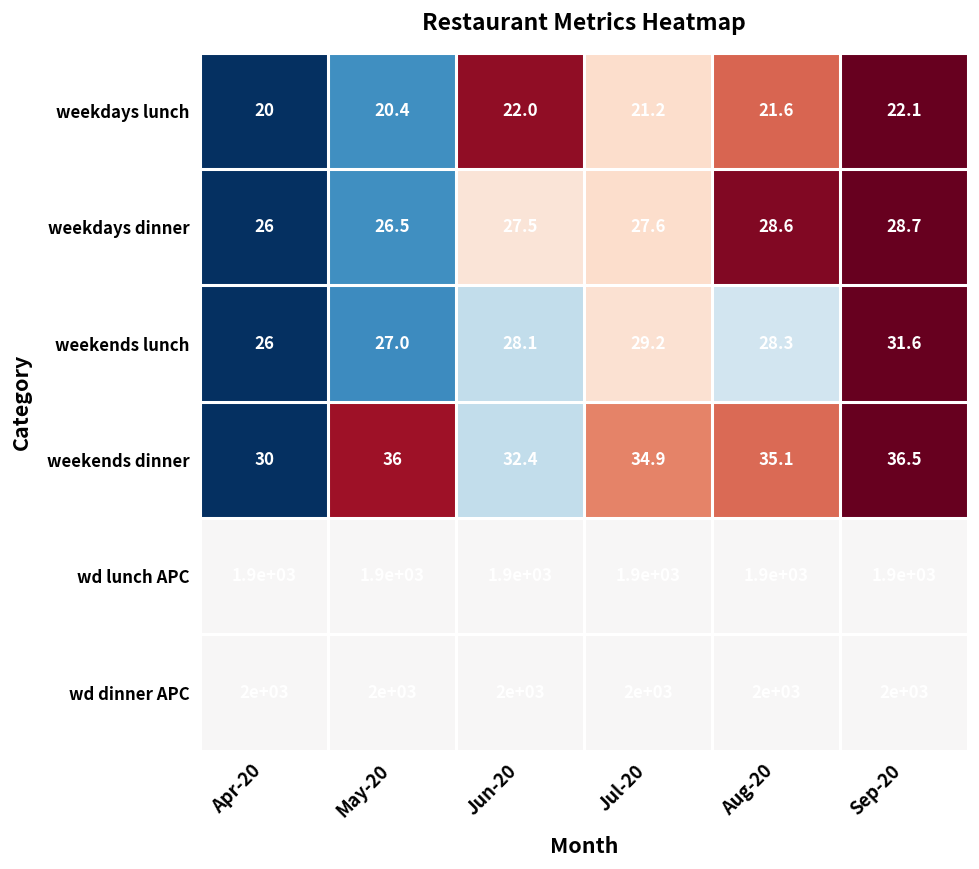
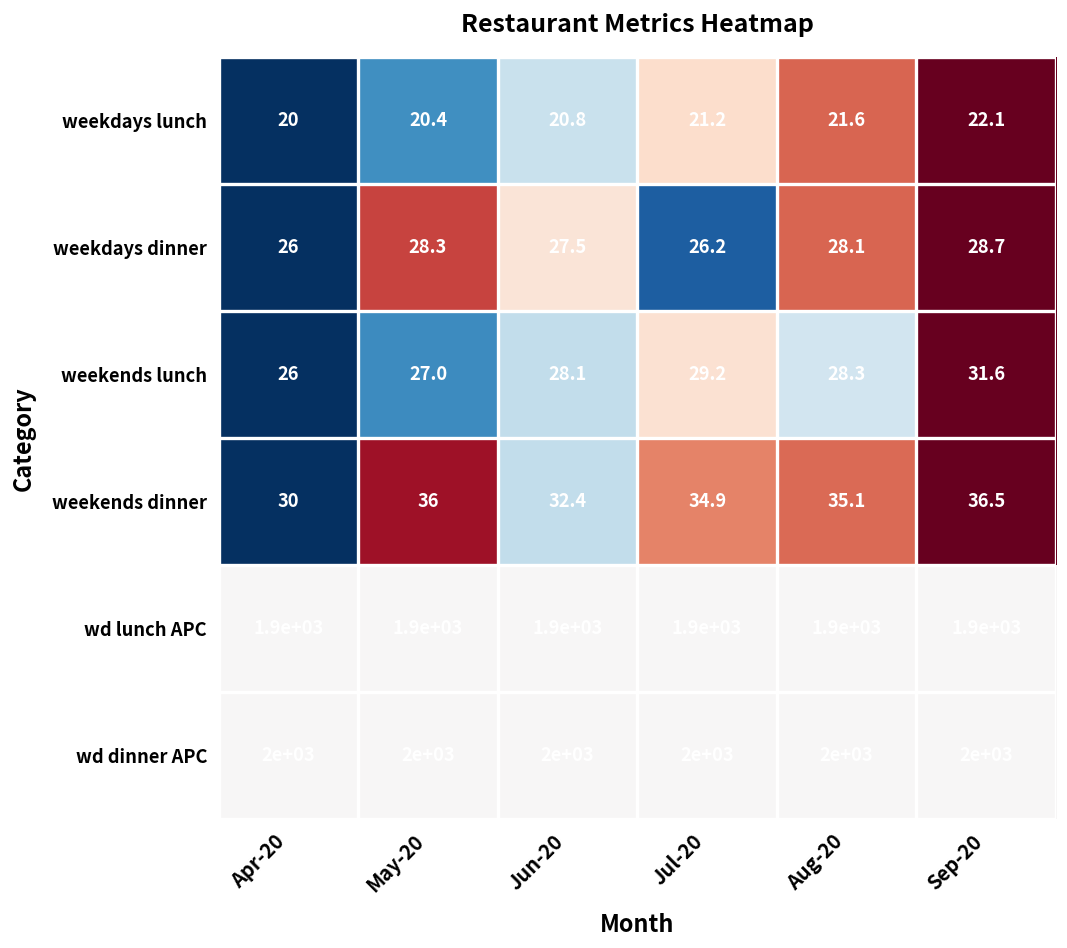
weekdays lunch, Jun-20: 22.0 -> 20.8
weekdays dinner, May-20: 26.5 -> 28.3
weekdays dinner, Jul-20: 27.6 -> 26.2
weekdays dinner, Aug-20: 28.6 -> 28.1
